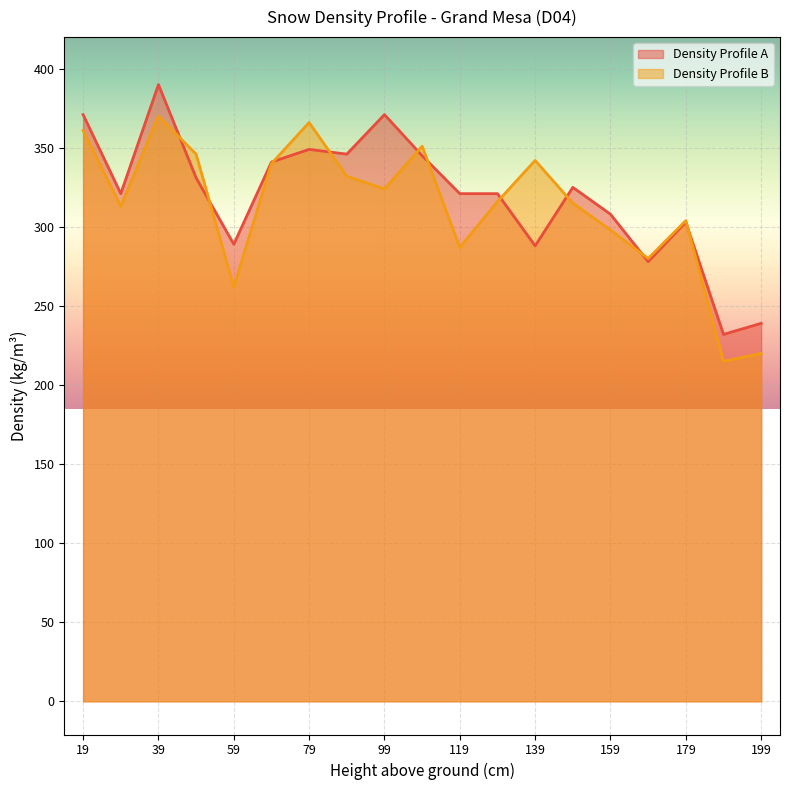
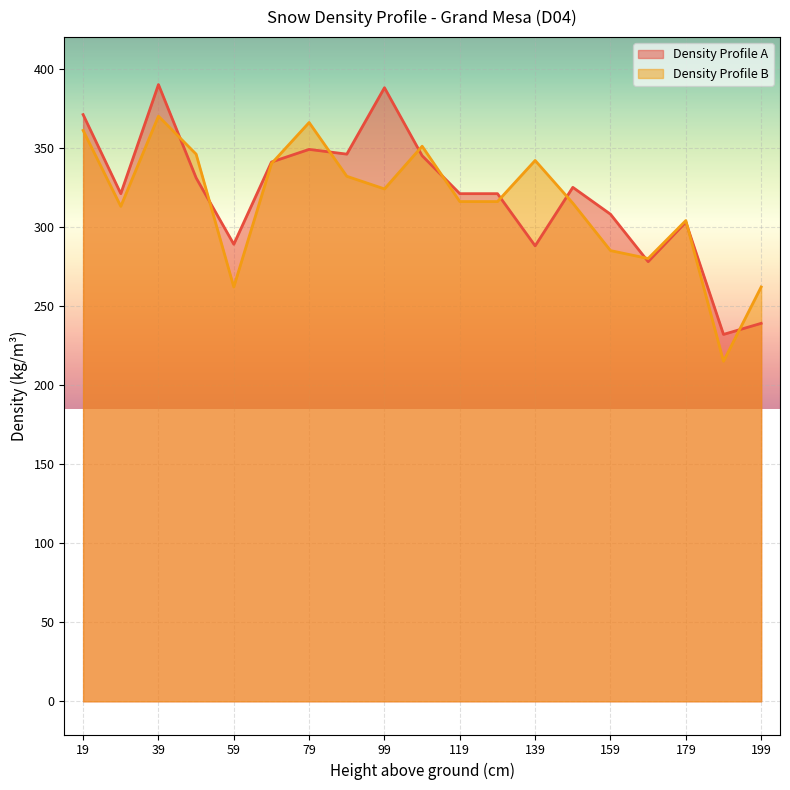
Density Profile A, 99: 371 -> 388
Density Profile B, 119: 287 -> 316
Density Profile B, 159: 298 -> 285
Density Profile B, 199: 220 -> 262
